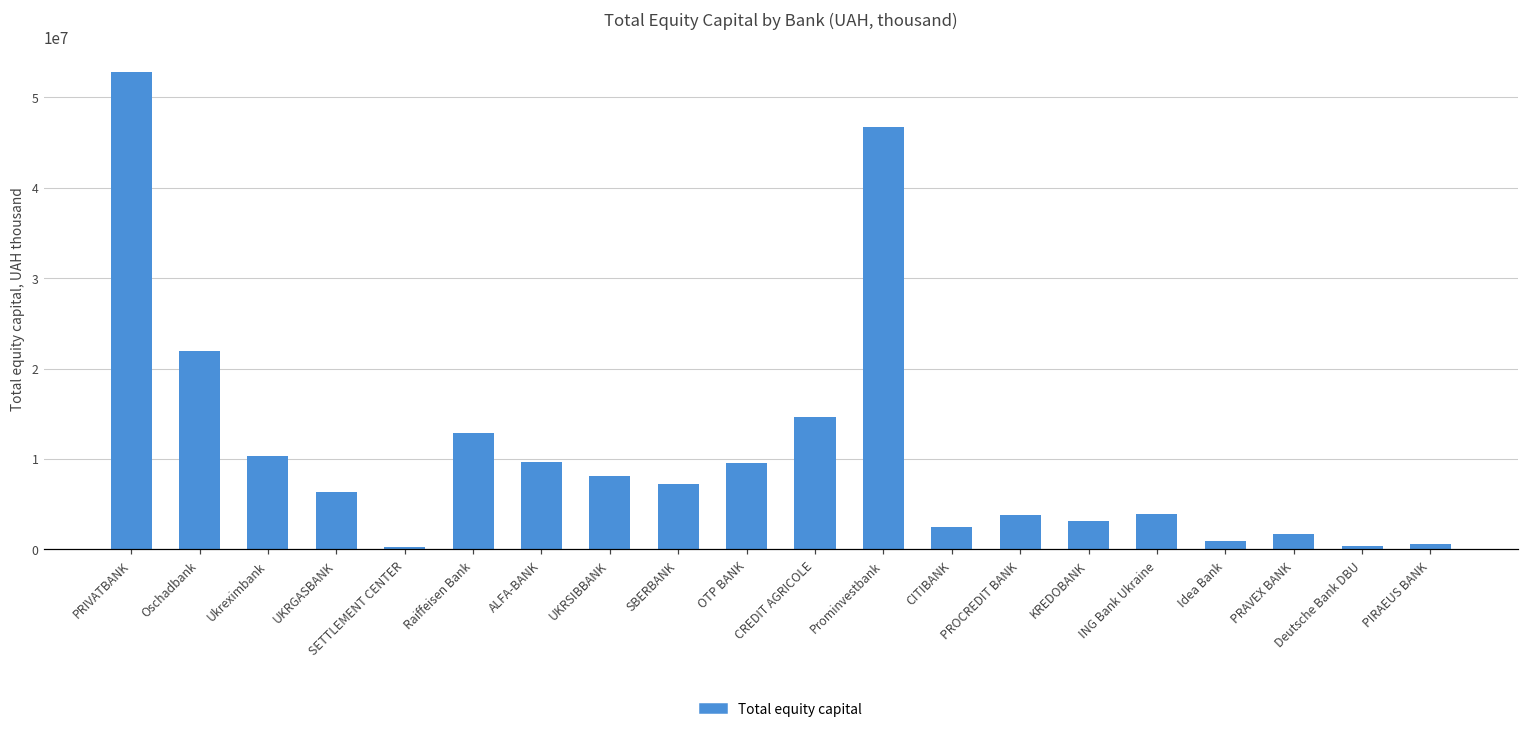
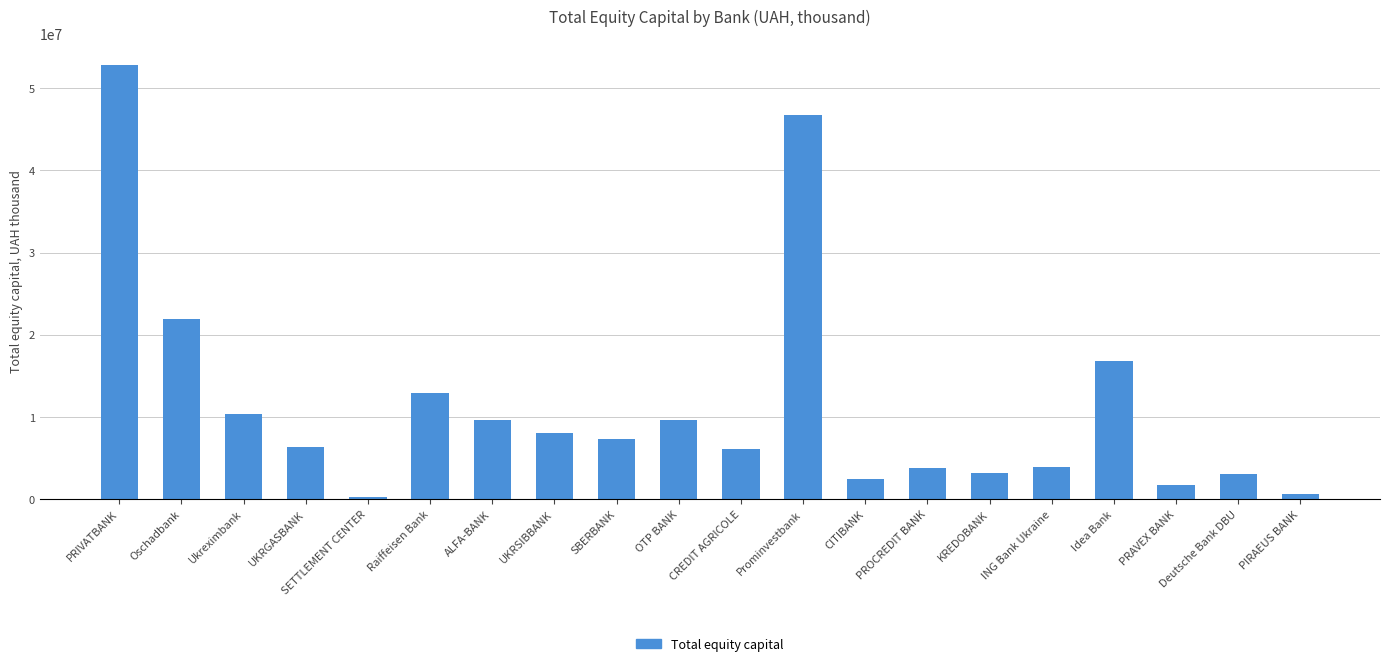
CREDIT AGRICOLE: 15000000 -> 6000000
Idea Bank: 1000000 -> 17000000
Deutsche Bank DBU: 0 -> 3000000
